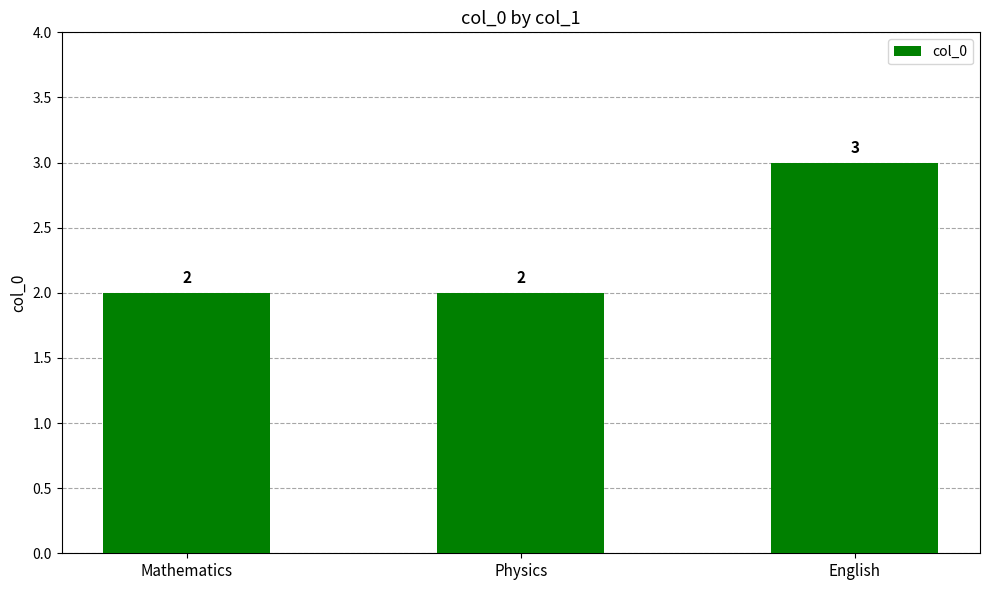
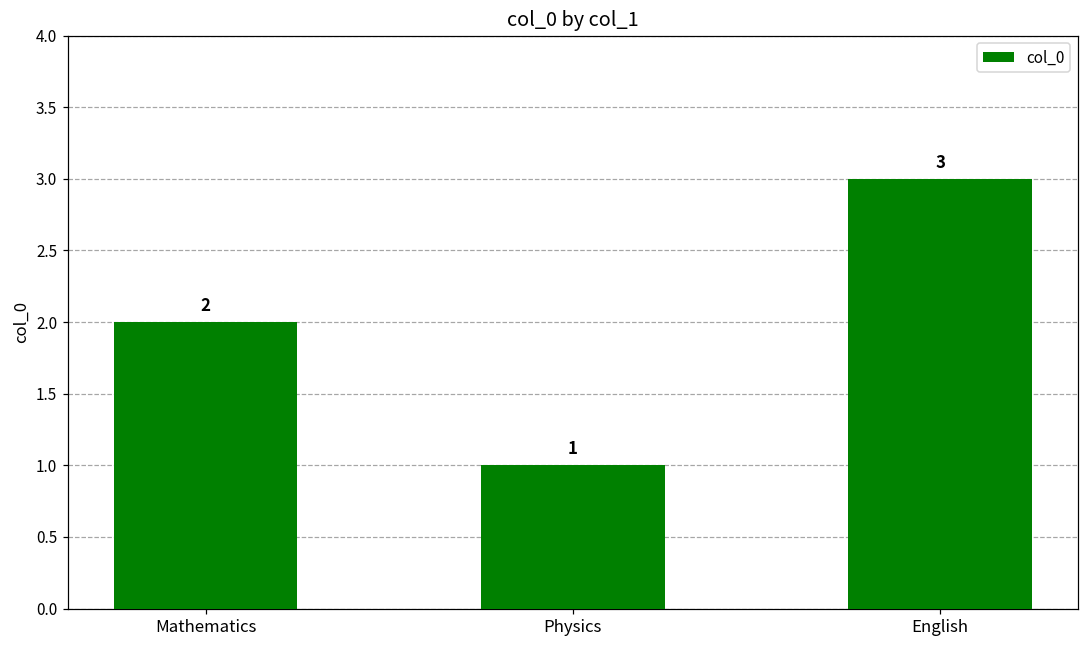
Physics: 2 -> 1
